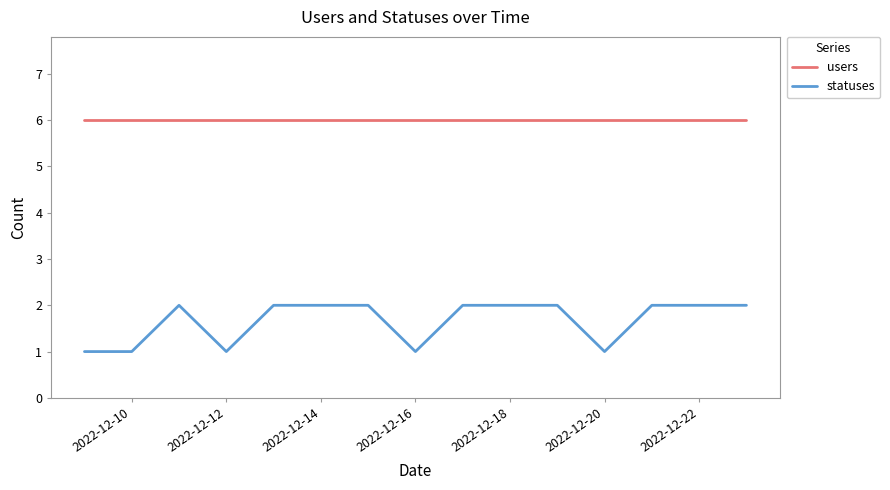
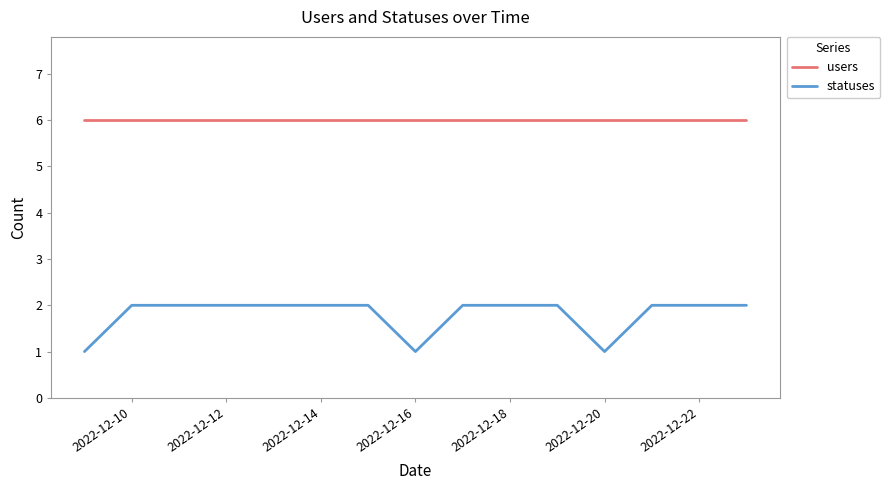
statuses, 2022-12-10: 1 -> 2
statuses, 2022-12-12: 1 -> 2
